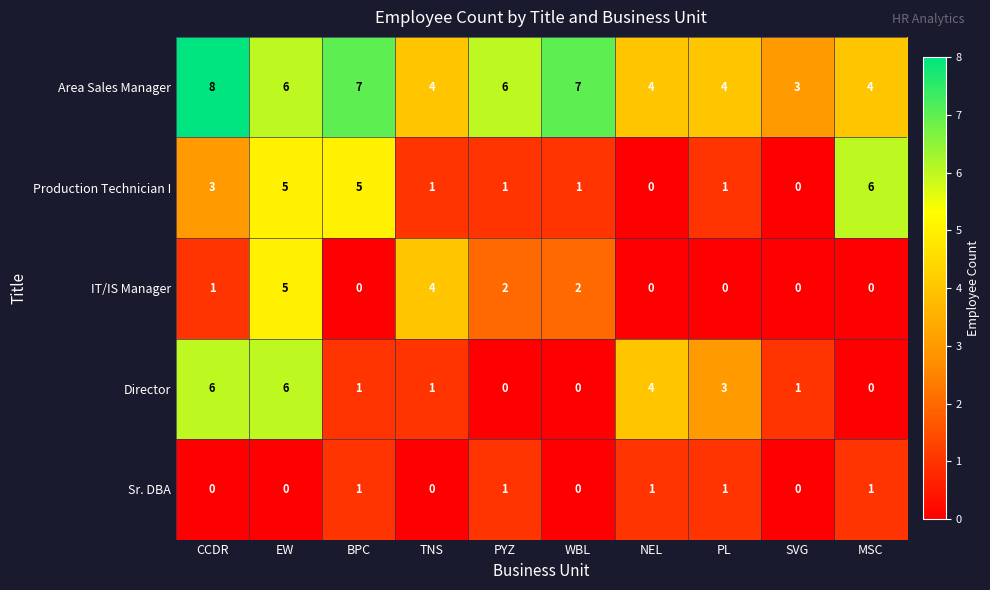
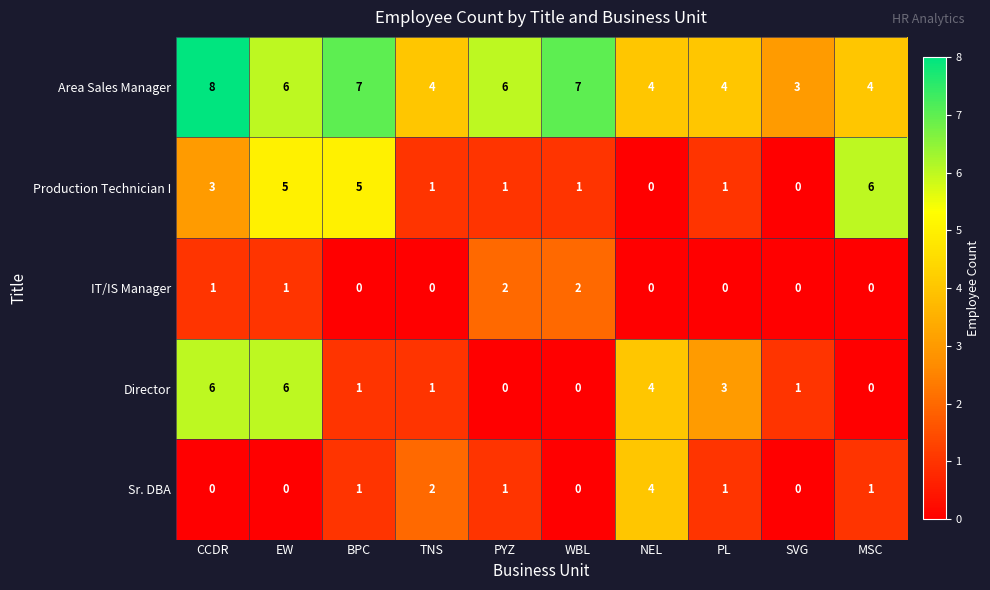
IT/IS Manager, EW: 5 -> 1
IT/IS Manager, TNS: 4 -> 0
Sr. DBA, TNS: 0 -> 2
Sr. DBA, NEL: 1 -> 4
